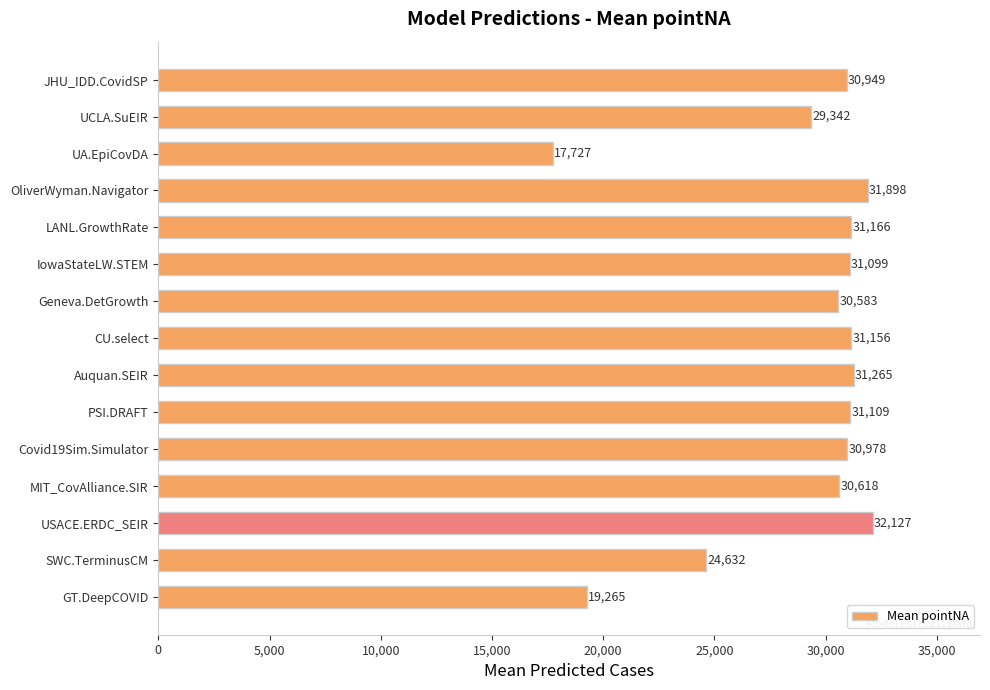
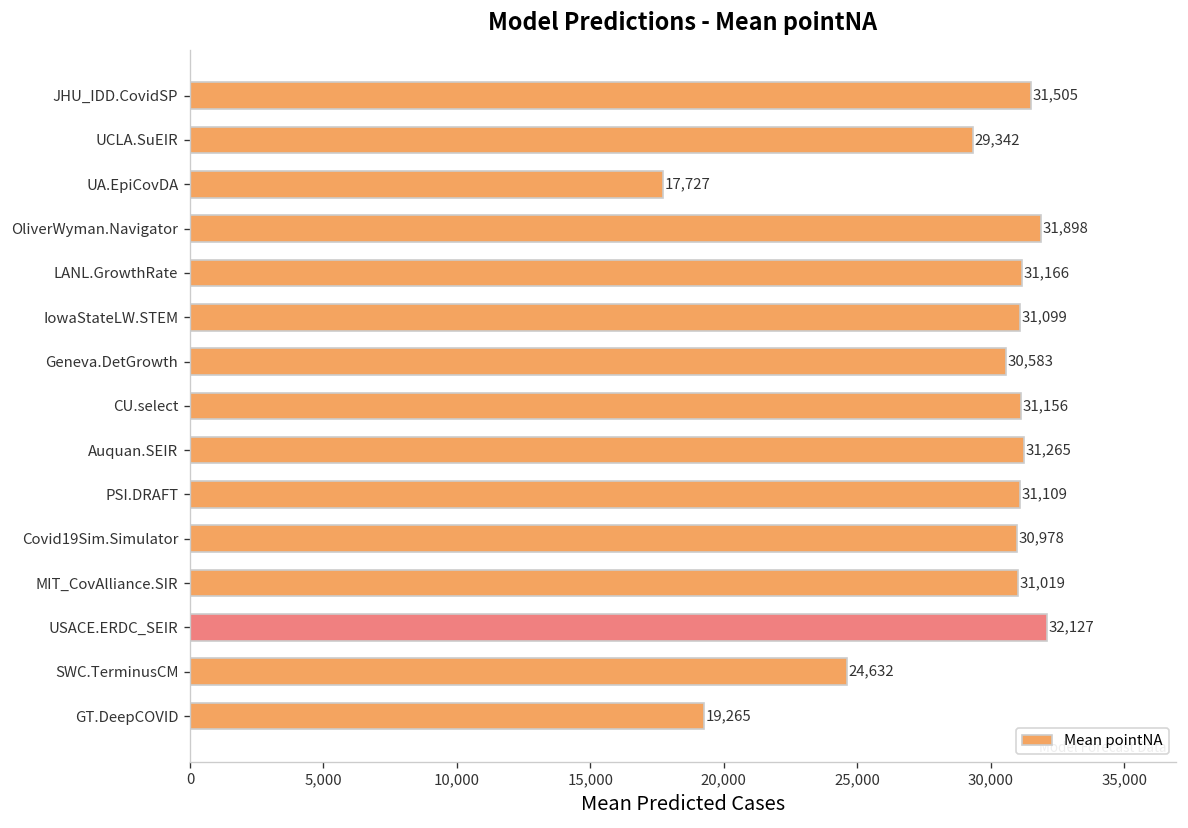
JHU_IDD.CovidSP: 30,949 -> 31,505
MIT_CovAlliance.SIR: 30,618 -> 31,019
